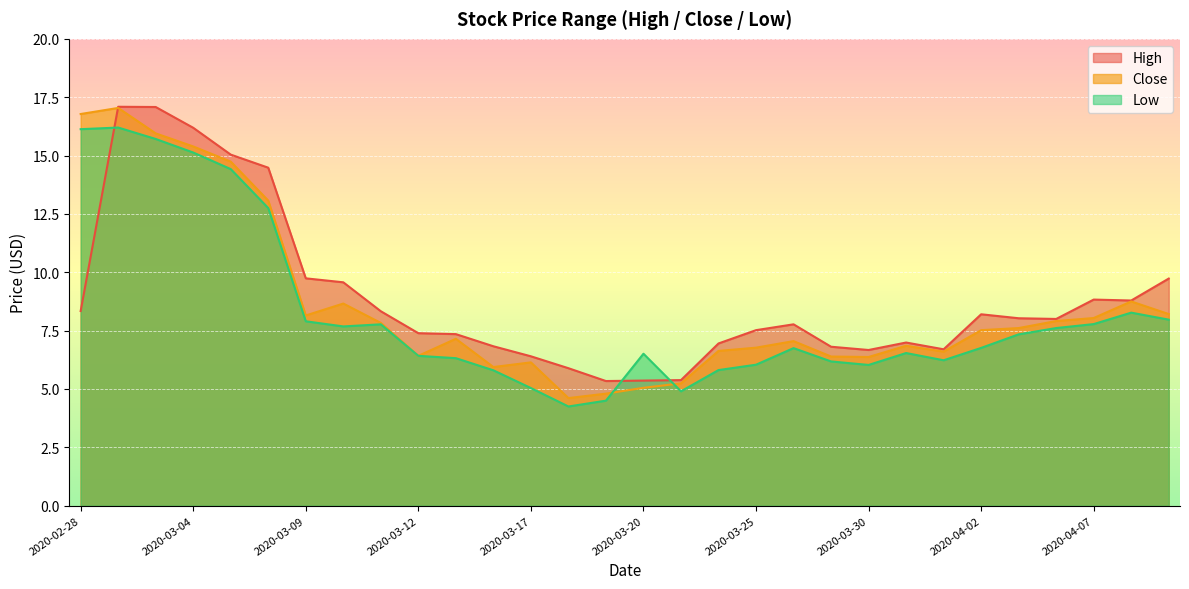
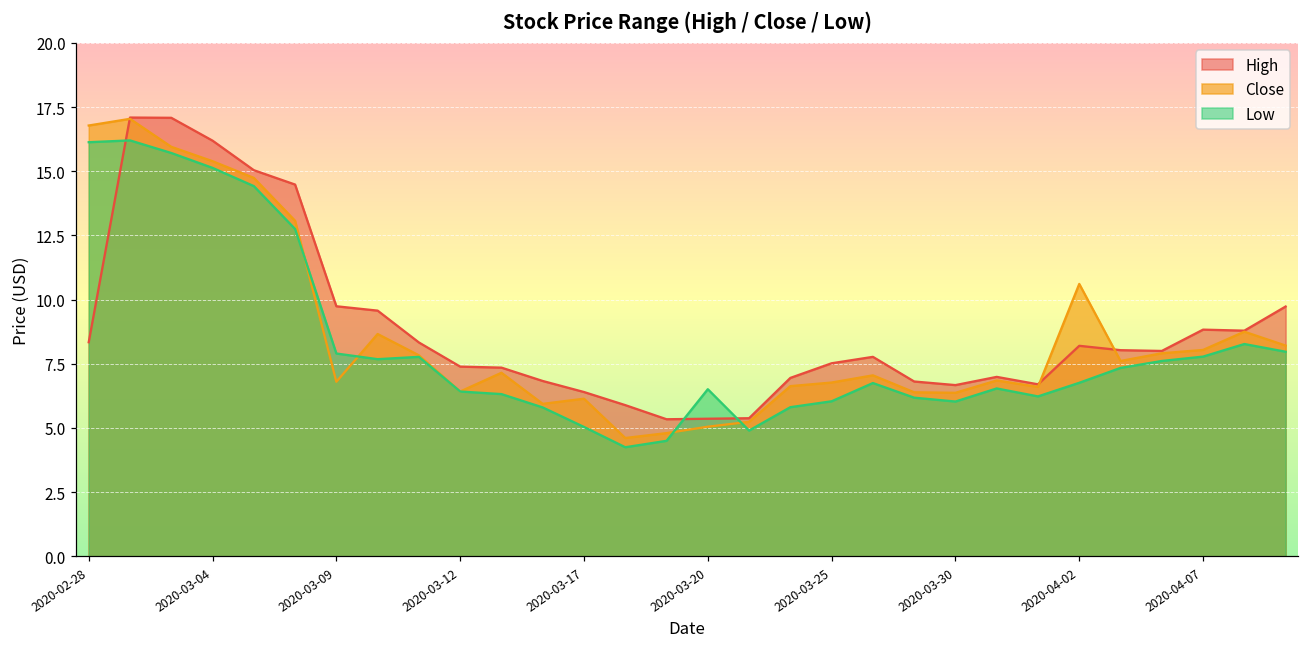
Close, 2020-03-09: 8.2 -> 6.8
Close, 2020-04-02: 7.5 -> 10.6
